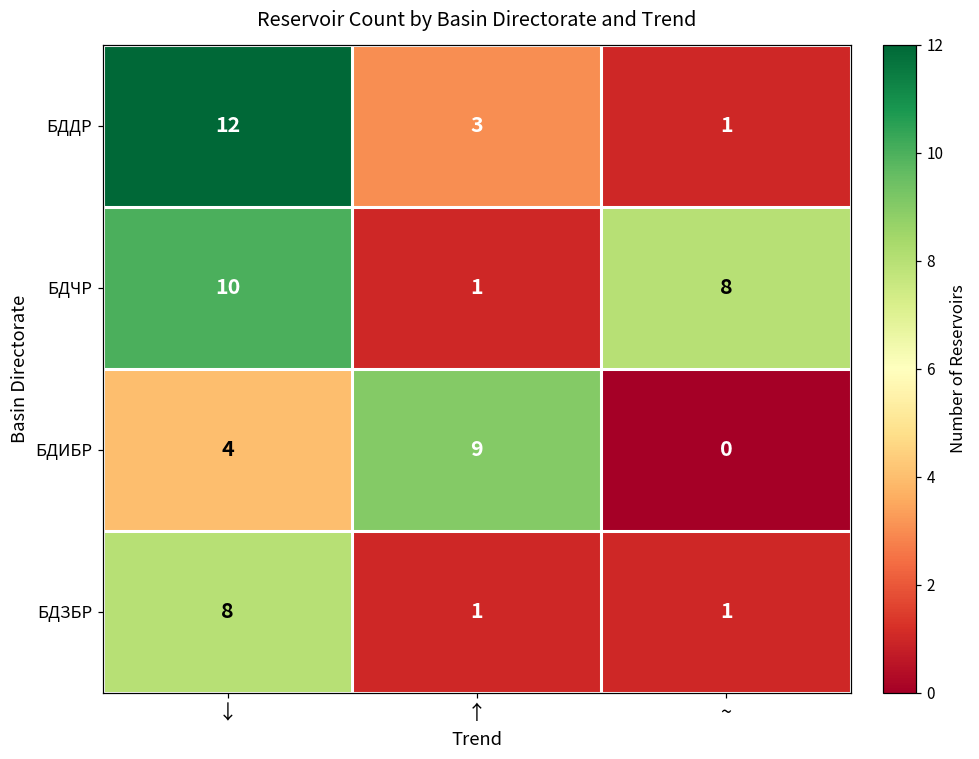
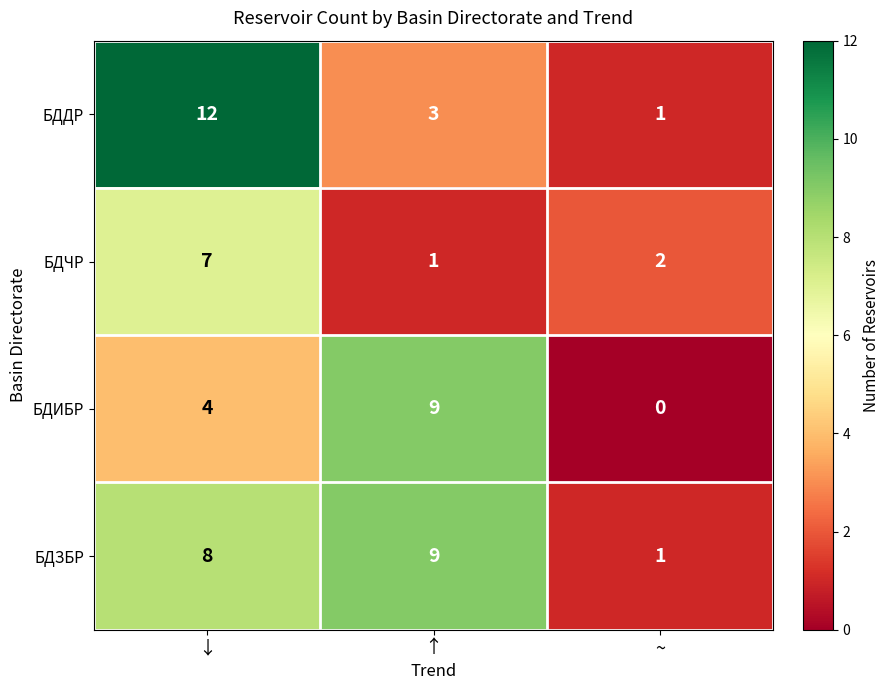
БДЧР, ↓: 10 -> 7
БДЧР, ~: 8 -> 2
БДЗБР, ↑: 1 -> 9
